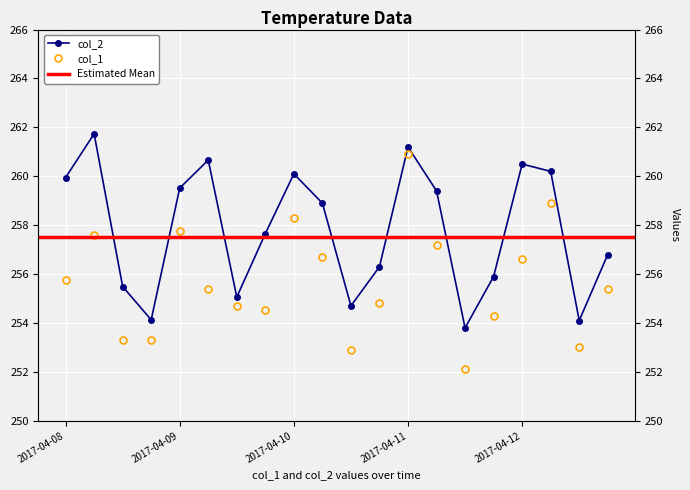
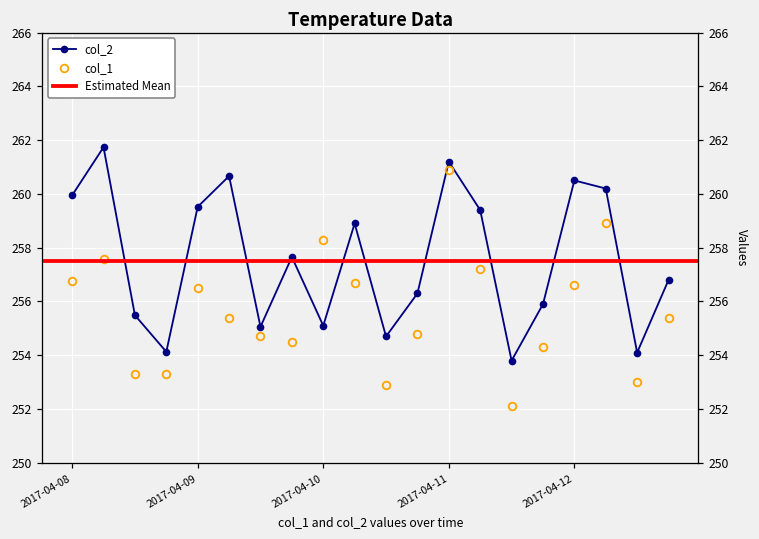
col_1, 2017-04-08: 255.7 -> 256.8
col_1, 2017-04-09: 257.8 -> 256.5
col_2, 2017-04-10: 260.1 -> 255.1
